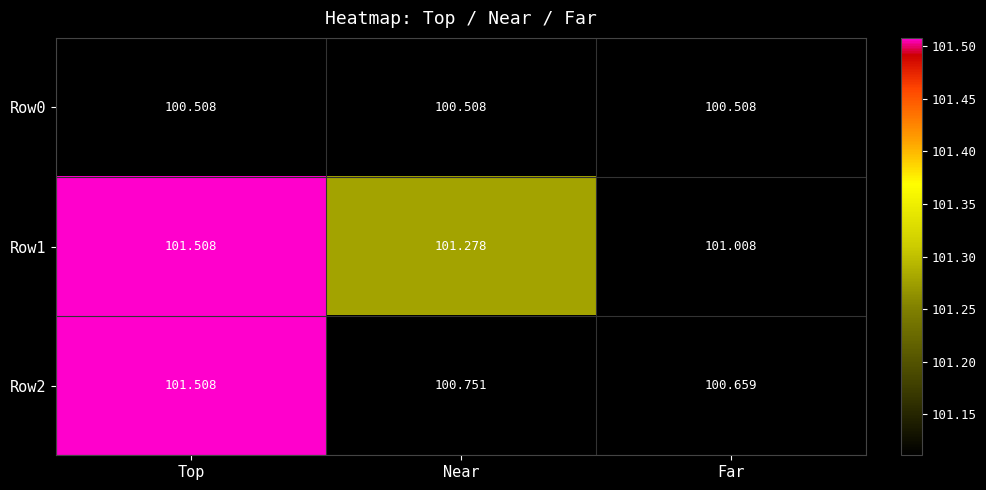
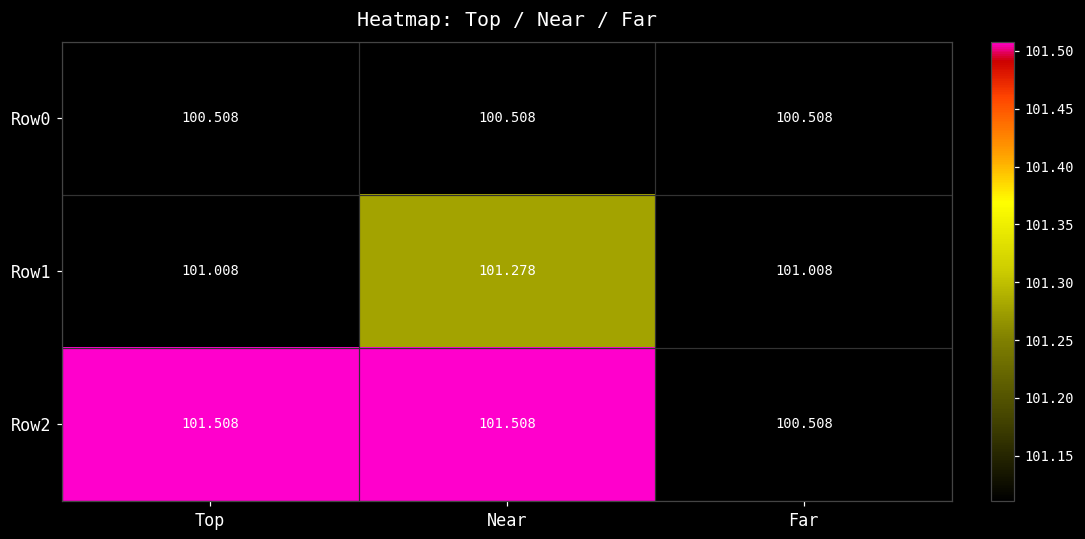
Row1, Top: 101.508 -> 101.008
Row2, Near: 100.751 -> 101.508
Row2, Far: 100.659 -> 100.508
